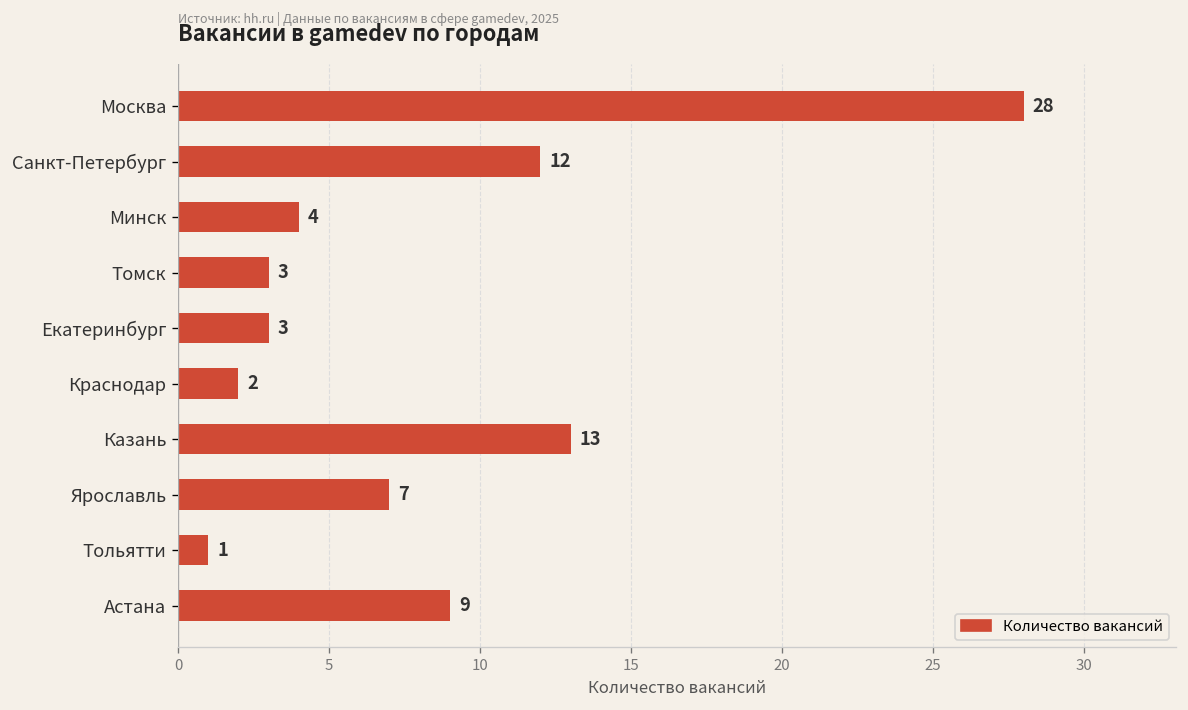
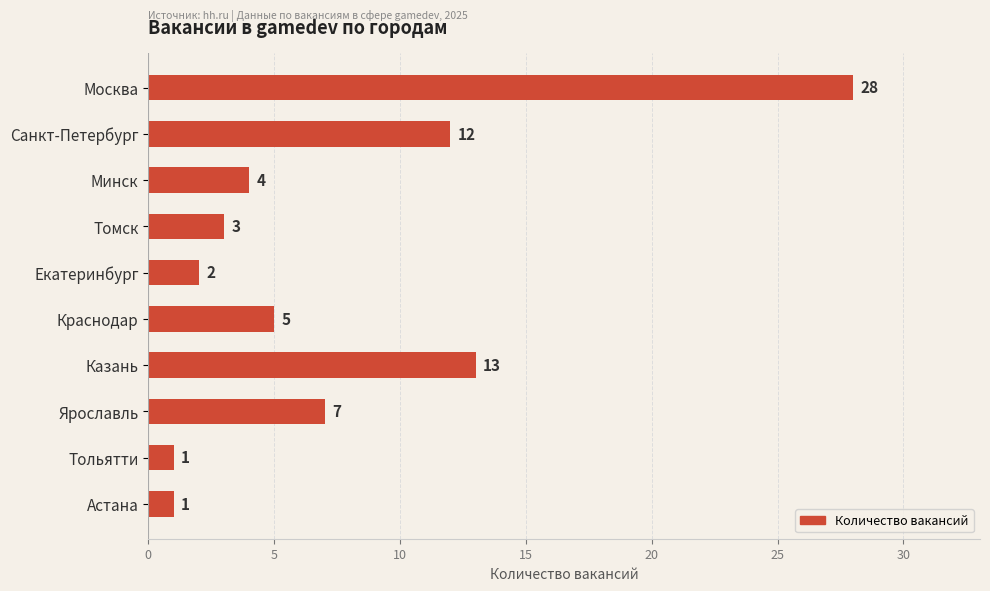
Екатеринбург: 3 -> 2
Краснодар: 2 -> 5
Астана: 9 -> 1
